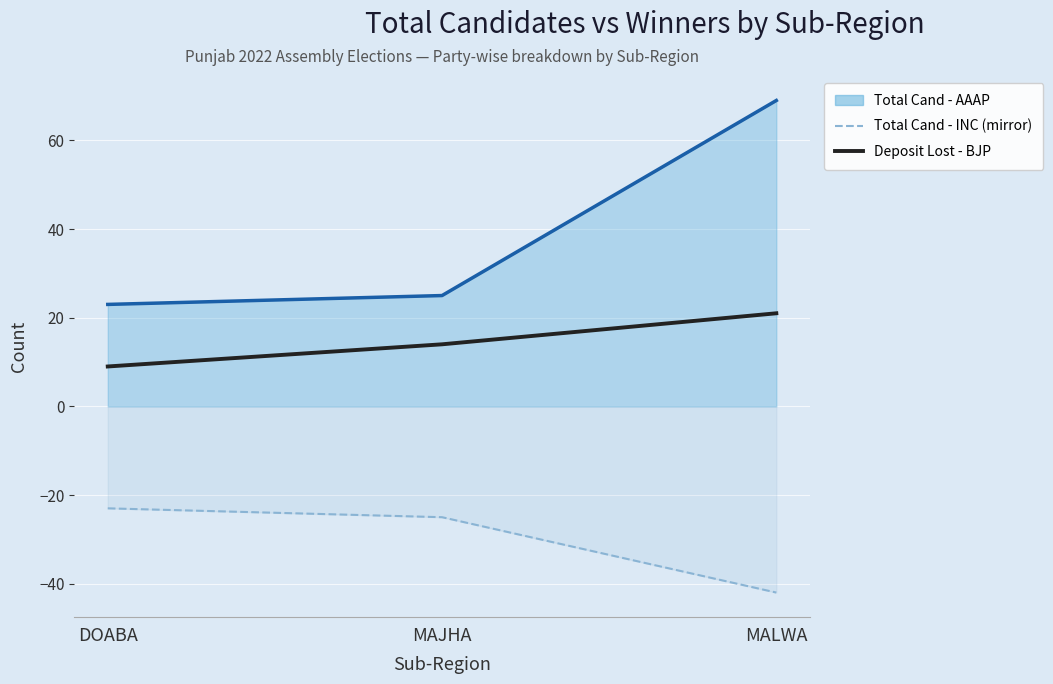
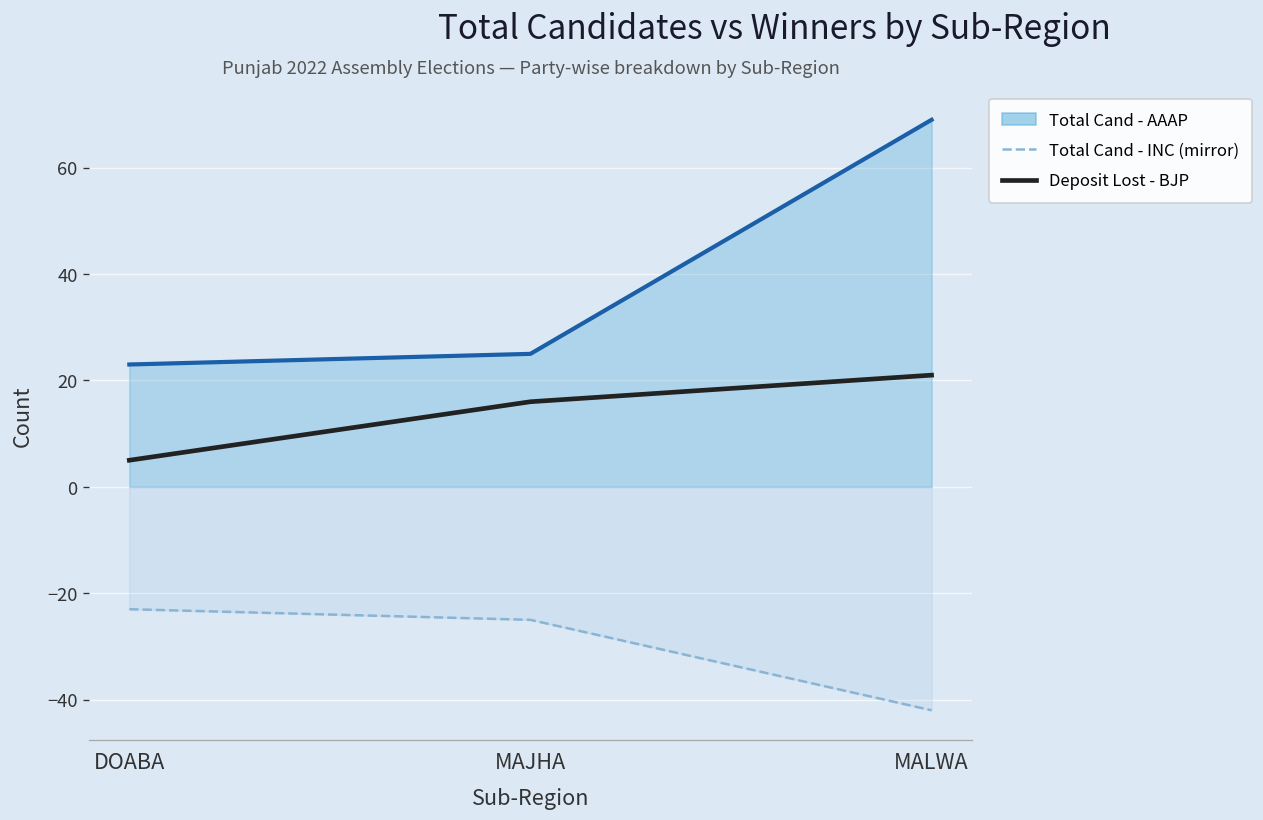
Deposit Lost - BJP, DOABA: 9 -> 5
Deposit Lost - BJP, MAJHA: 14 -> 16
